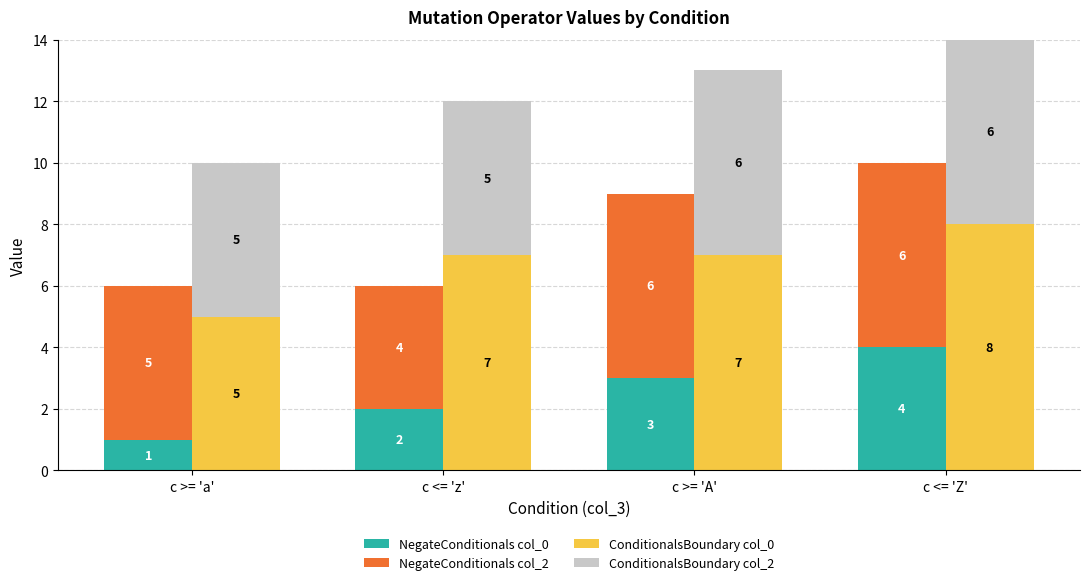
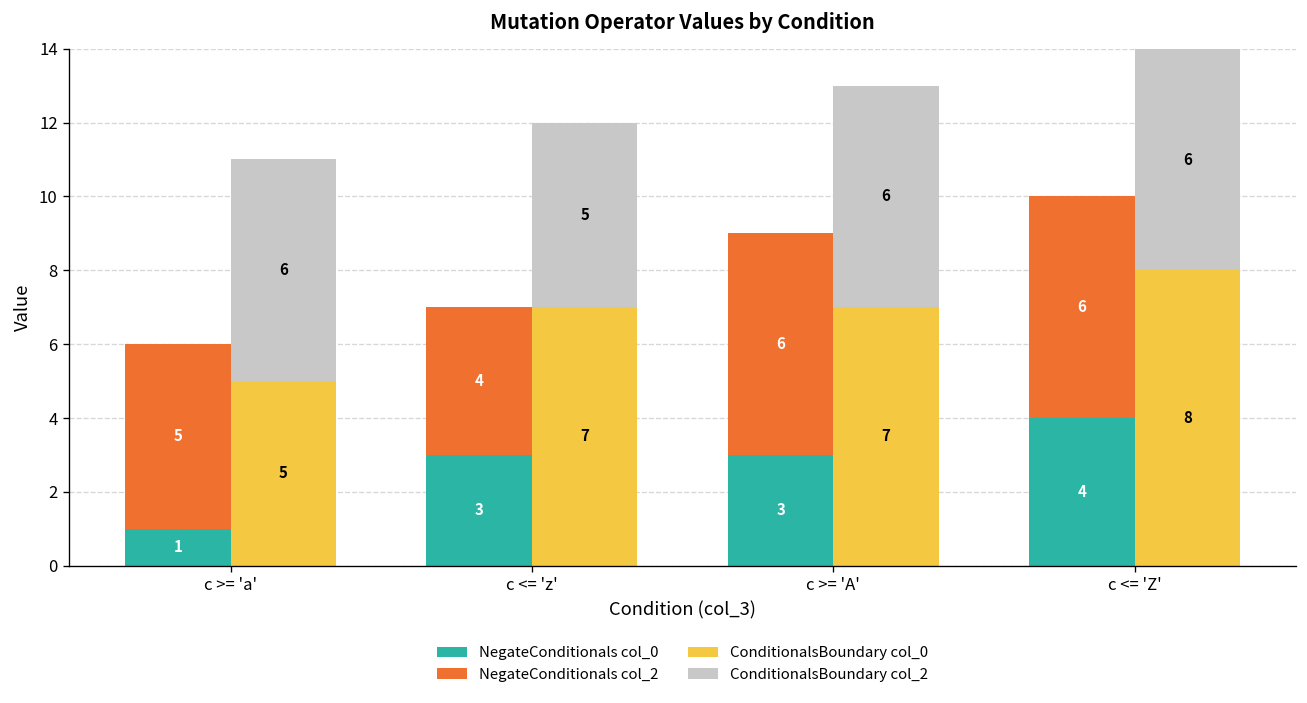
ConditionalsBoundary col_2, c >= 'a': 5 -> 6
NegateConditionals col_0, c <= 'z': 2 -> 3
